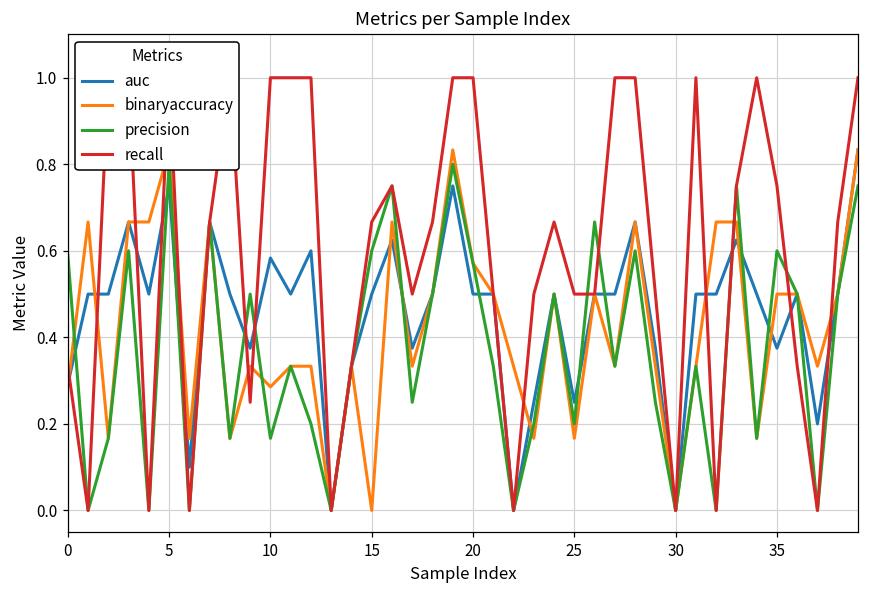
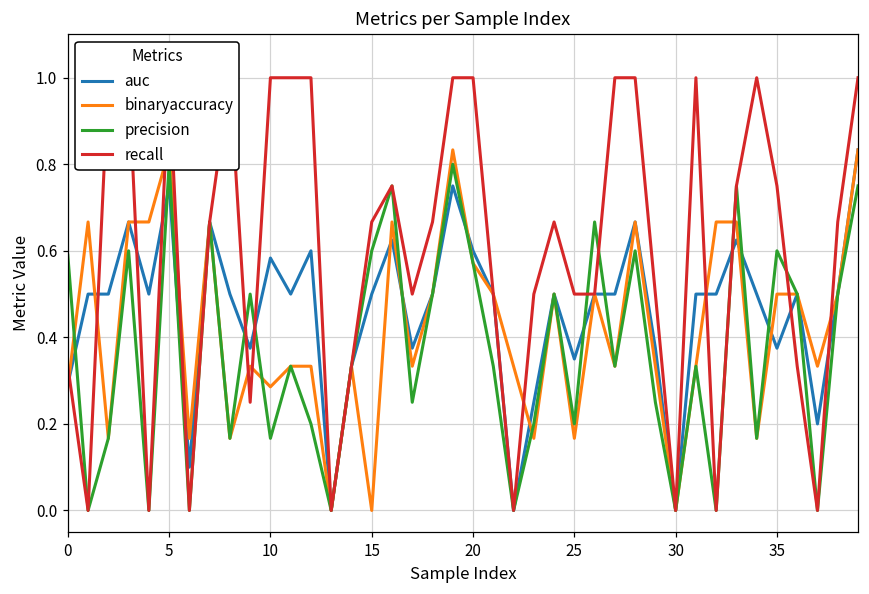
auc, 20: 0.5 -> 0.6
auc, 25: 0.25 -> 0.35
